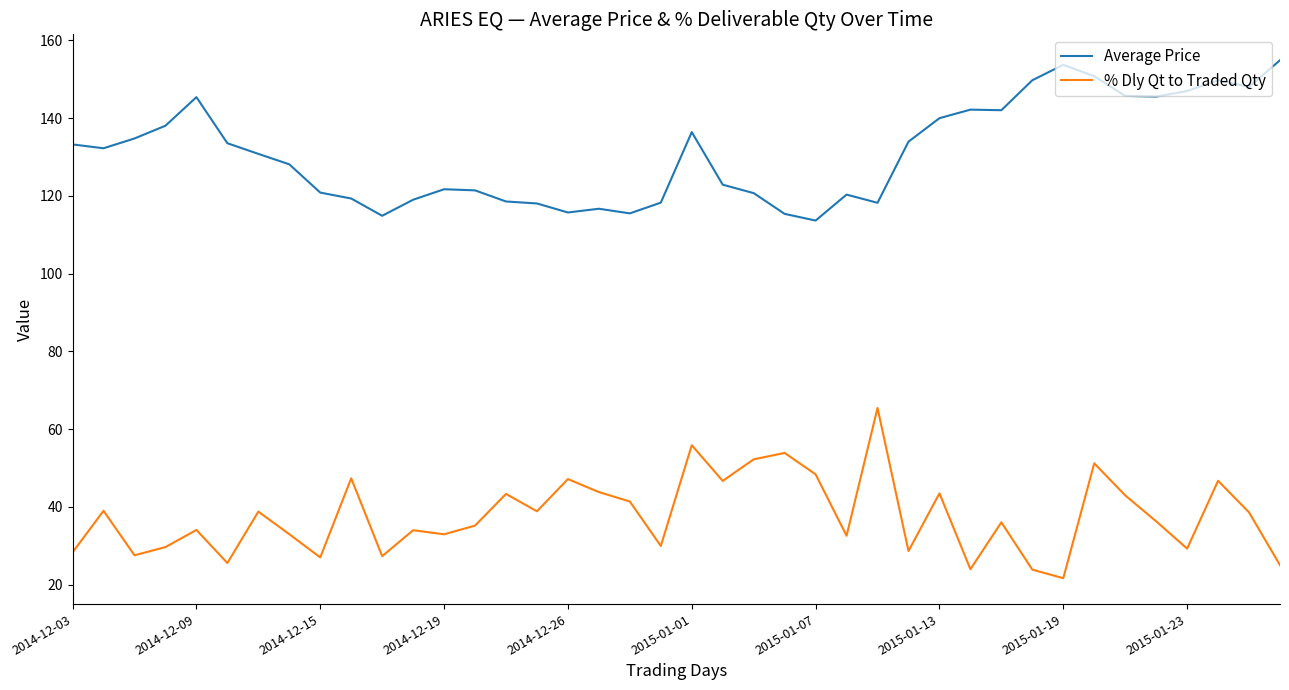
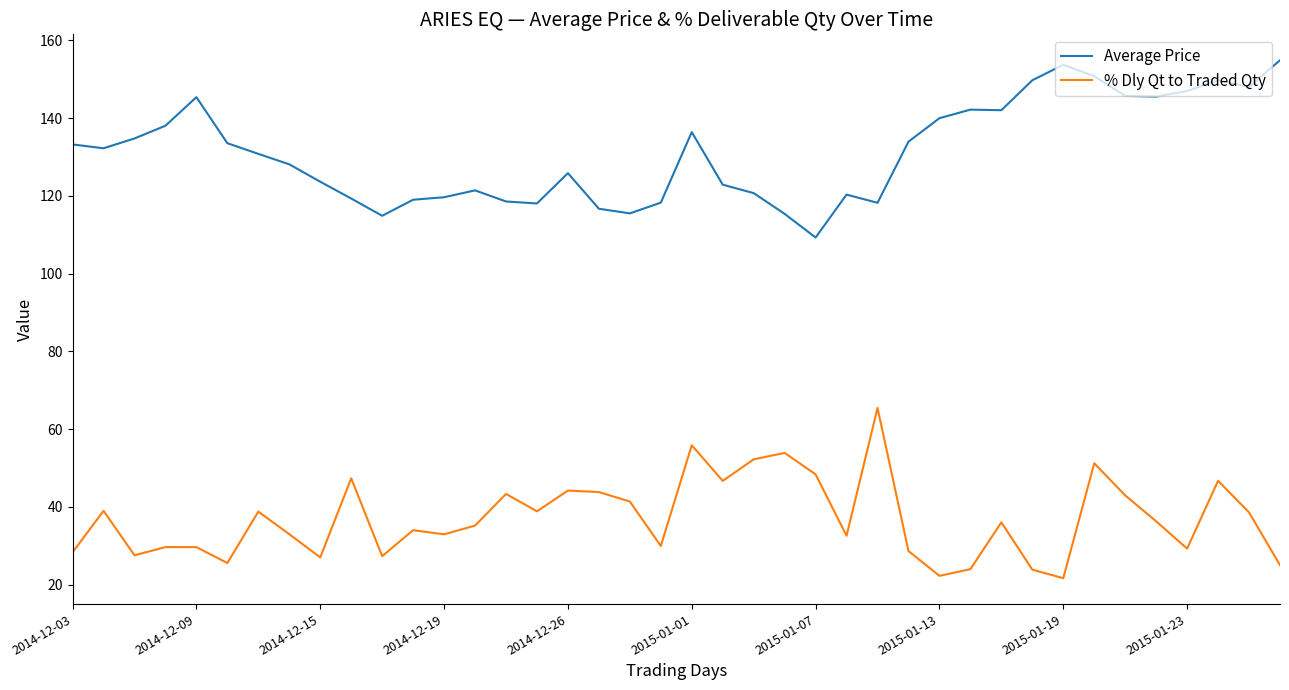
% Dly Qt to Traded Qty, 2014-12-09: 34 -> 30
Average Price, 2014-12-15: 121 -> 124
Average Price, 2014-12-19: 122 -> 120
Average Price, 2014-12-26: 116 -> 126
% Dly Qt to Traded Qty, 2014-12-26: 47 -> 44
Average Price, 2015-01-07: 114 -> 109
% Dly Qt to Traded Qty, 2015-01-13: 43 -> 22
